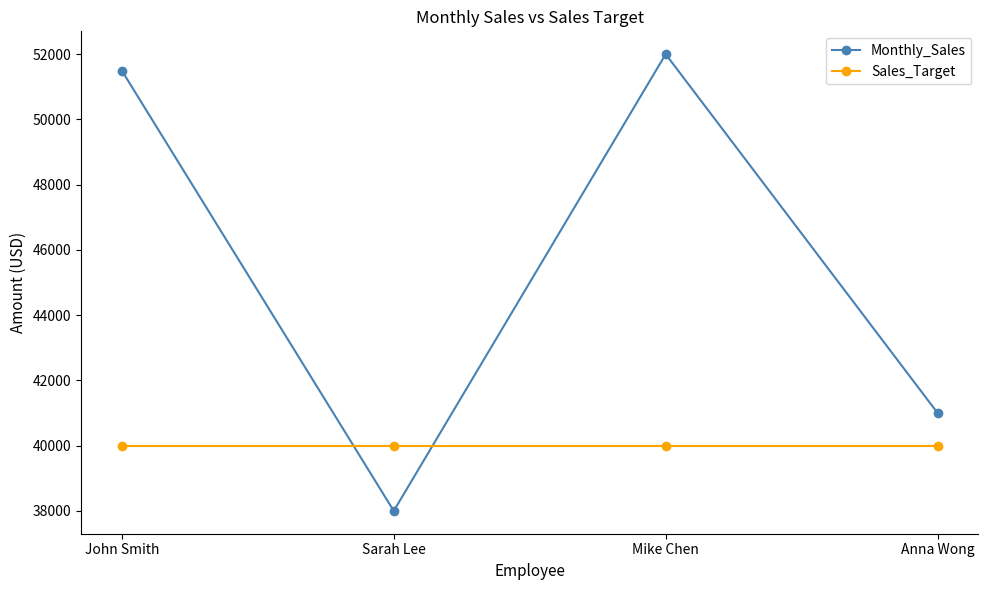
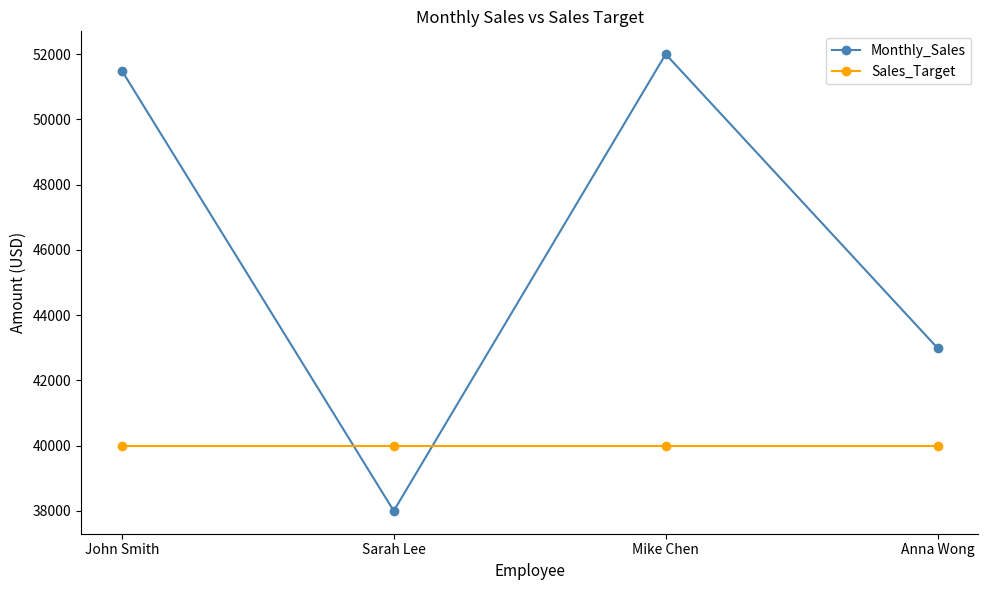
Monthly_Sales, Anna Wong: 41000 -> 43000
